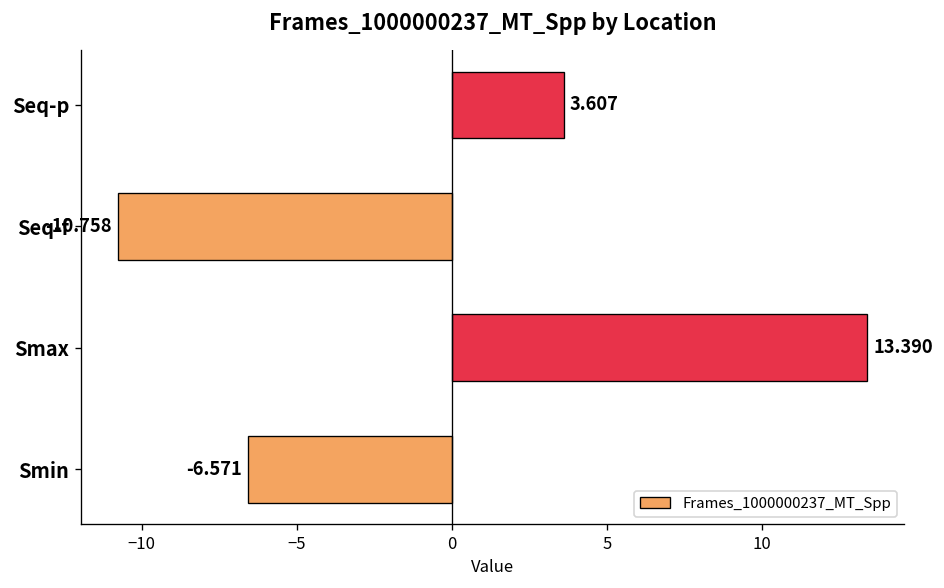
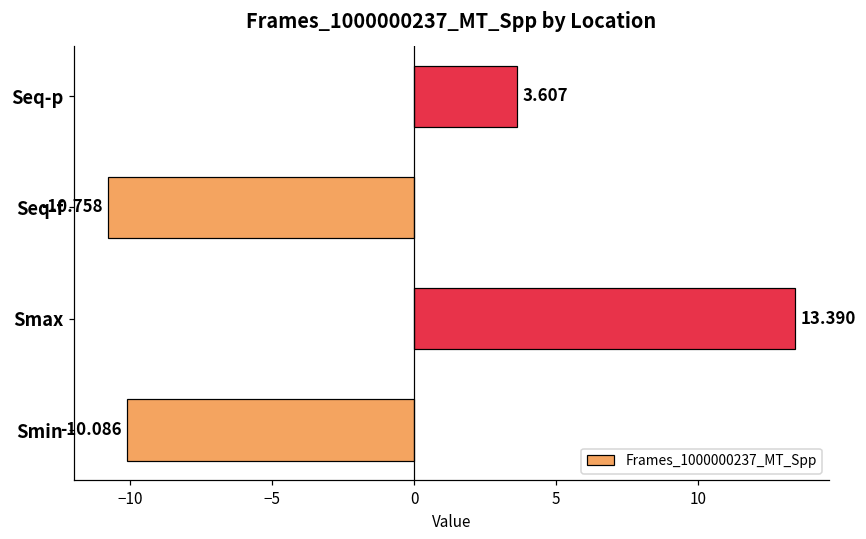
Smin: -6.571 -> -10.086
